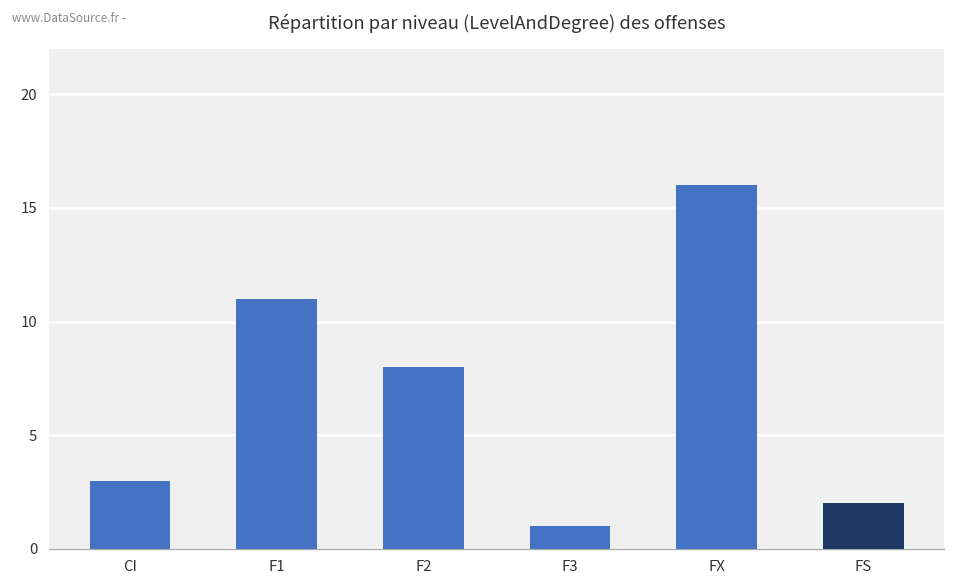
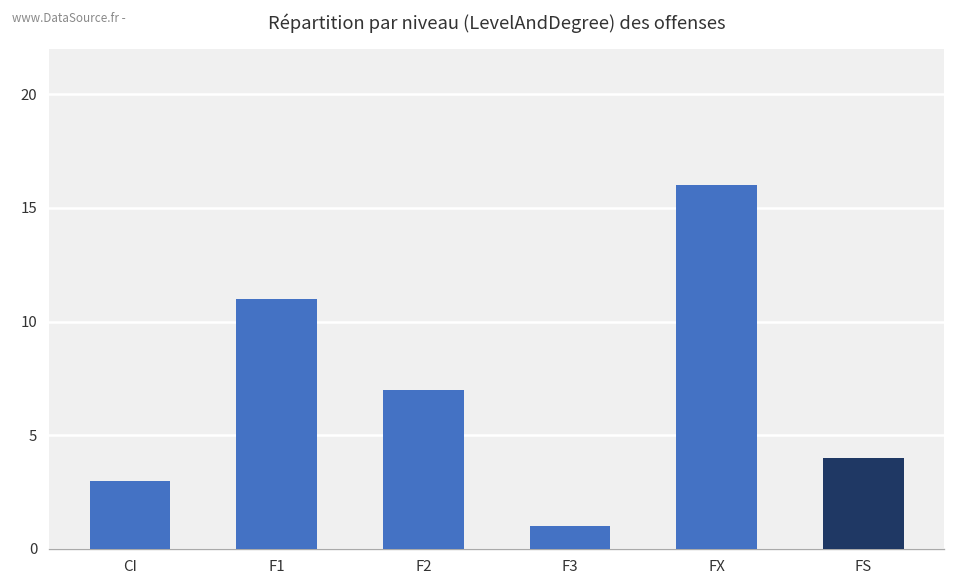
F2: 8 -> 7
FS: 2 -> 4
